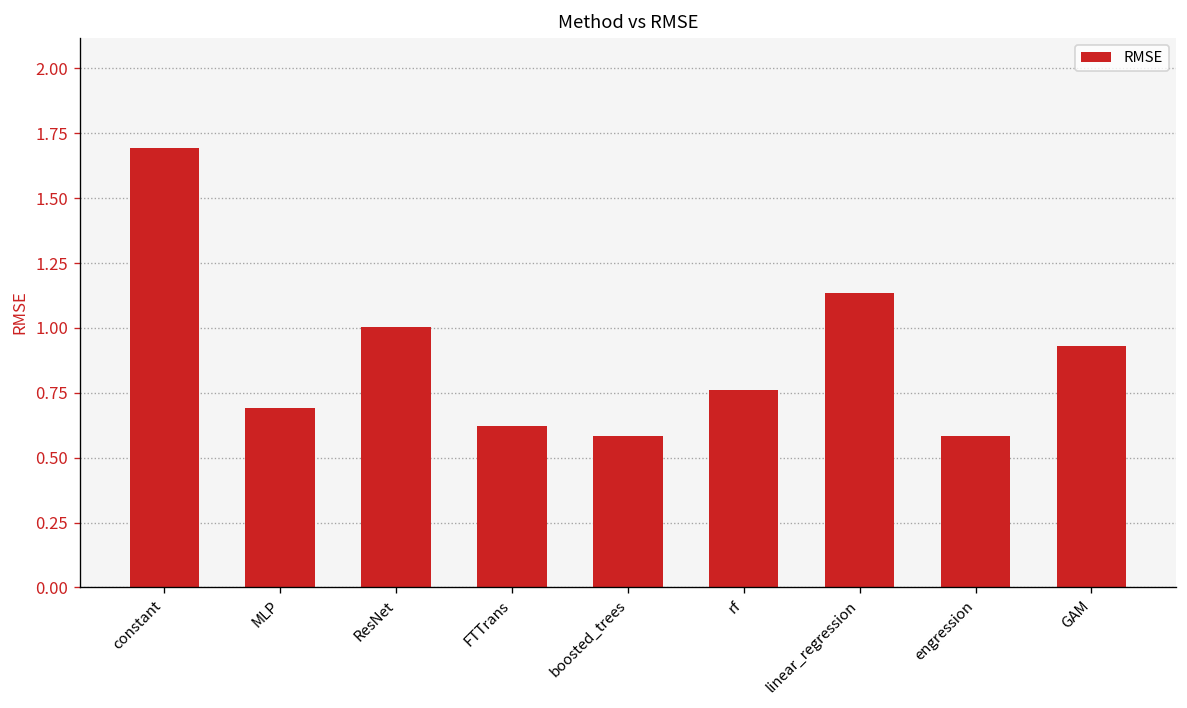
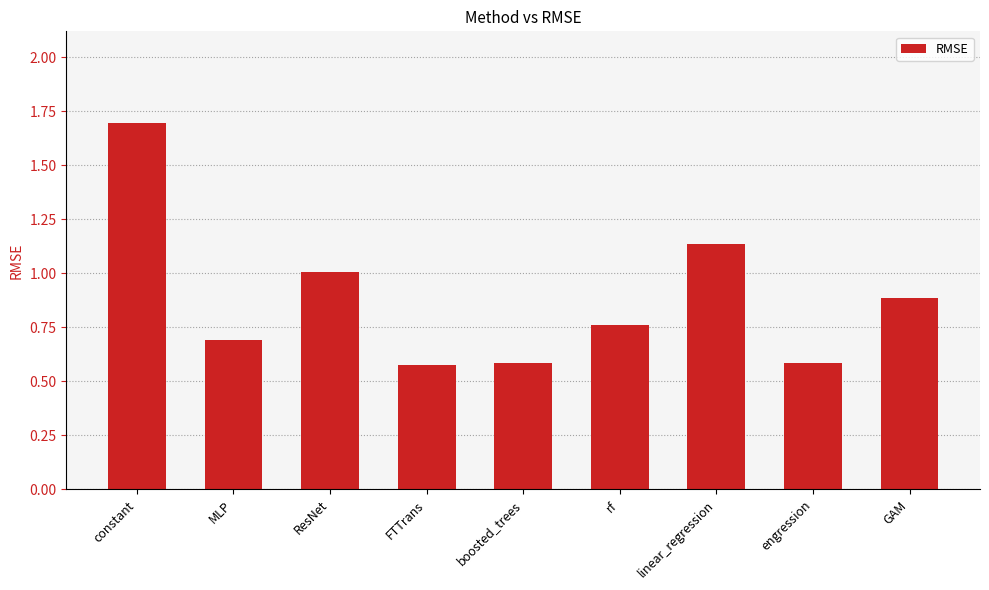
FTTrans: 0.62 -> 0.58
GAM: 0.93 -> 0.89
